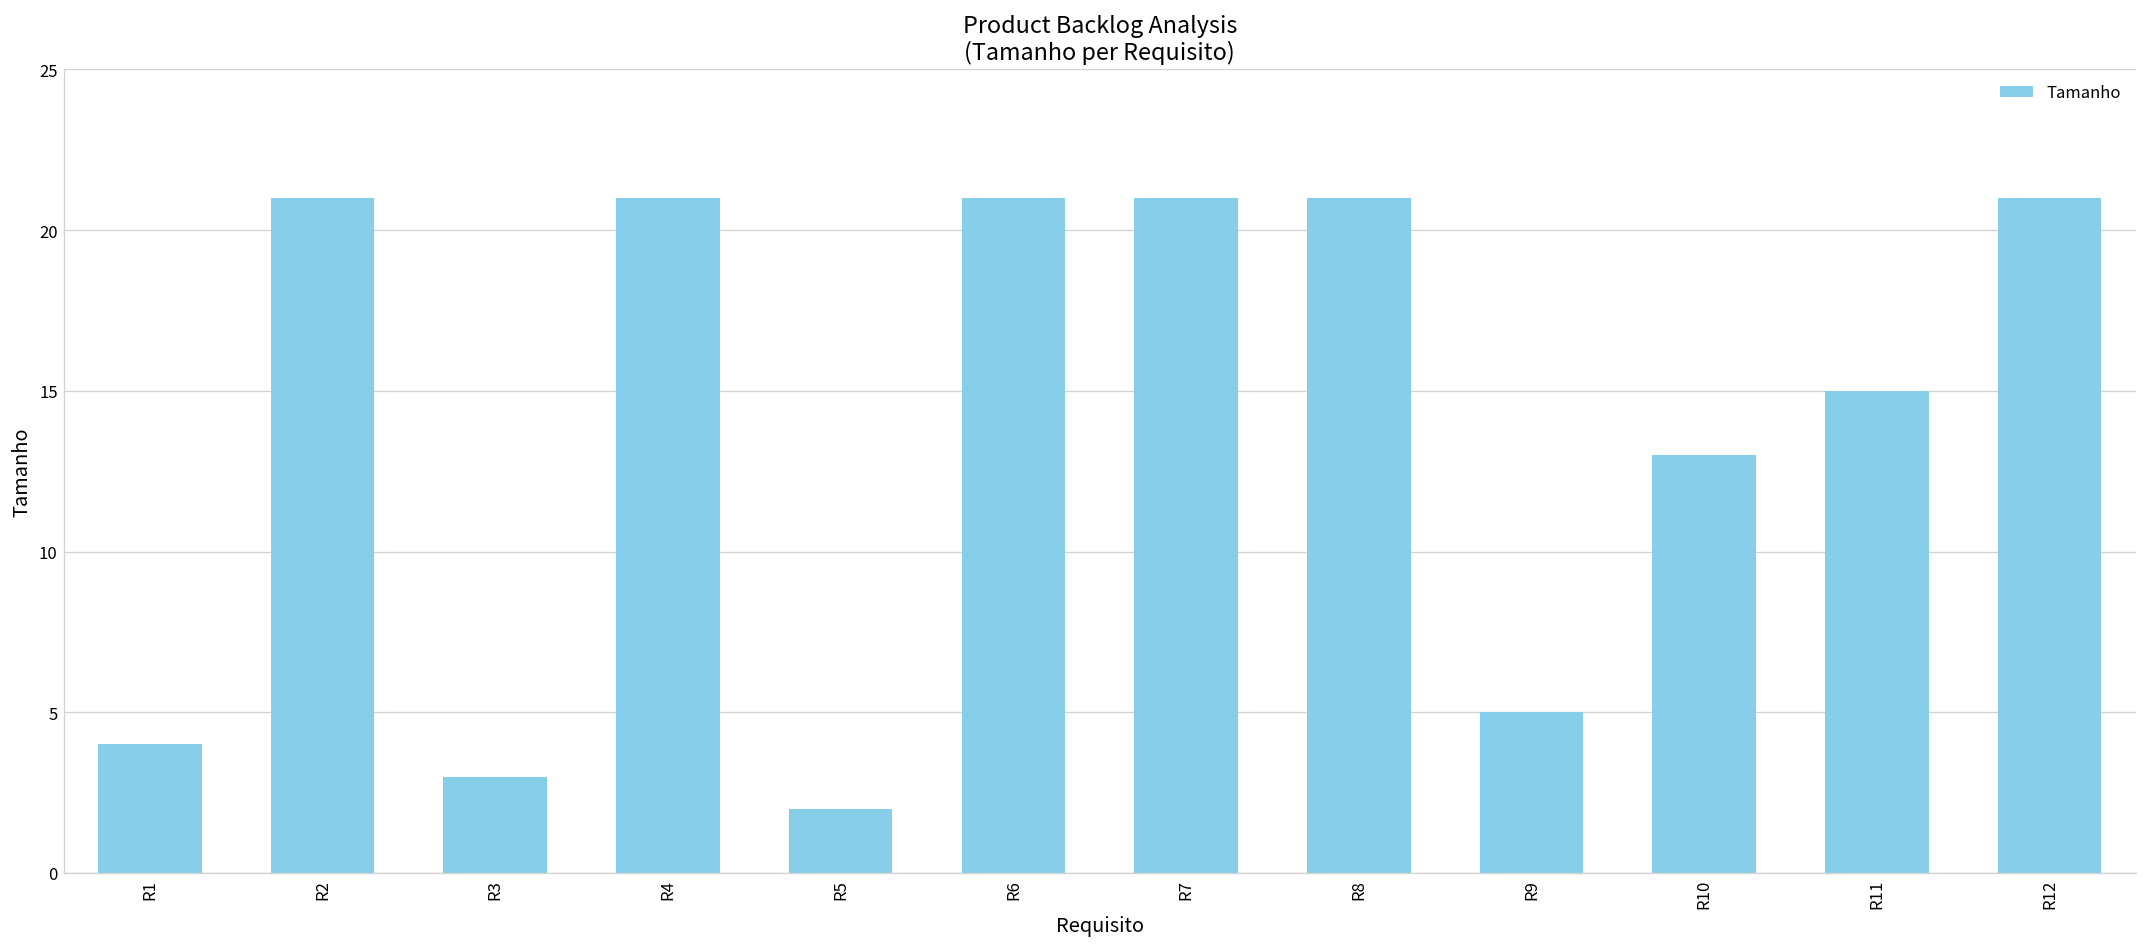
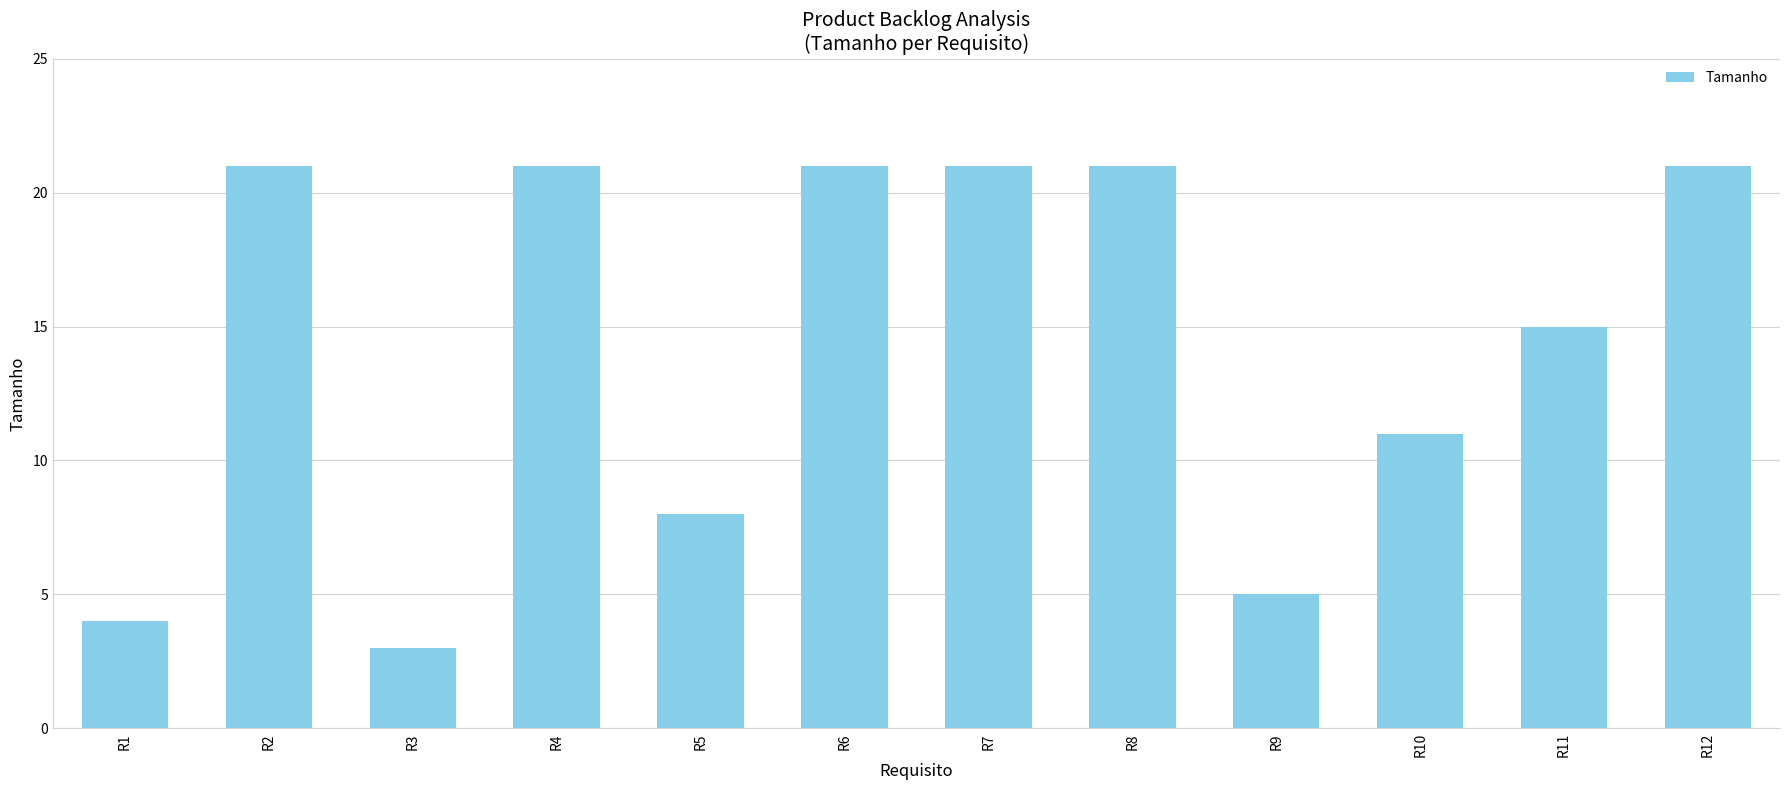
R5: 2 -> 8
R10: 13 -> 11
